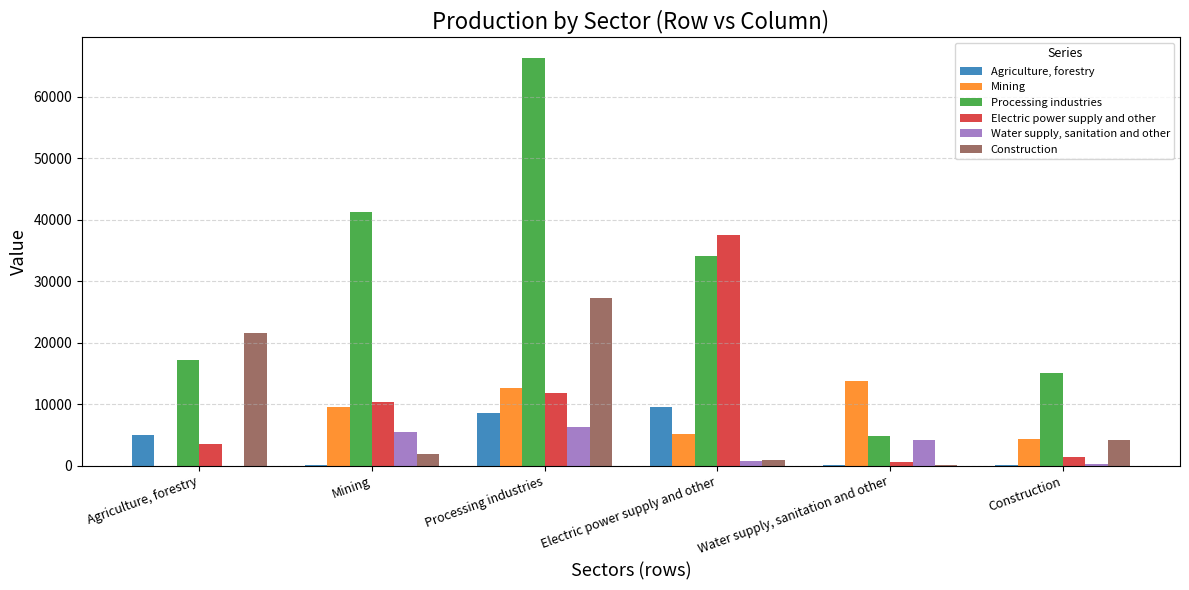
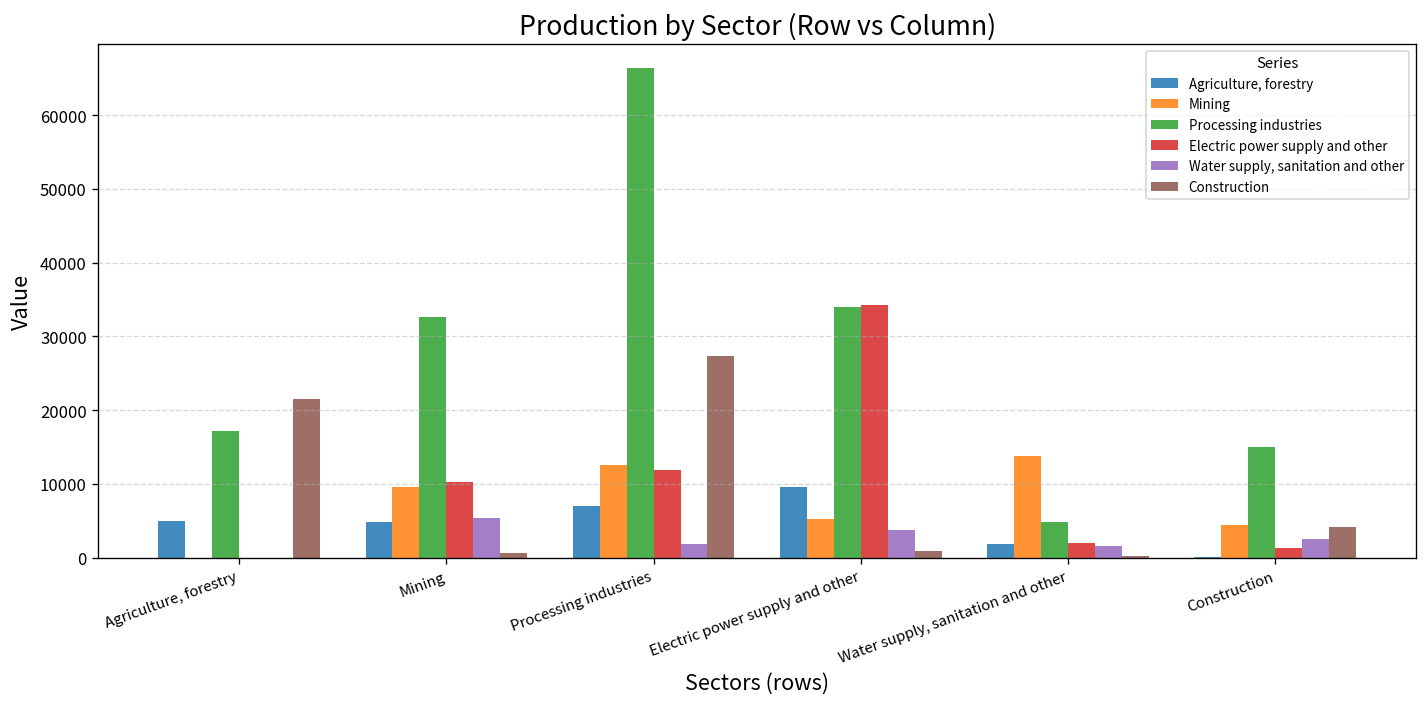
Electric power supply and other, Agriculture, forestry: 4000 -> 0
Agriculture, forestry, Mining: 0 -> 5000
Processing industries, Mining: 41000 -> 33000
Construction, Mining: 2000 -> 1000
Agriculture, forestry, Processing industries: 9000 -> 7000
Water supply, sanitation and other, Processing industries: 6000 -> 2000
Electric power supply and other, Electric power supply and other: 38000 -> 34000
Water supply, sanitation and other, Electric power supply and other: 1000 -> 4000
Agriculture, forestry, Water supply, sanitation and other: 0 -> 2000
Electric power supply and other, Water supply, sanitation and other: 1000 -> 2000
Water supply, sanitation and other, Water supply, sanitation and other: 4000 -> 2000
Water supply, sanitation and other, Construction: 0 -> 3000
